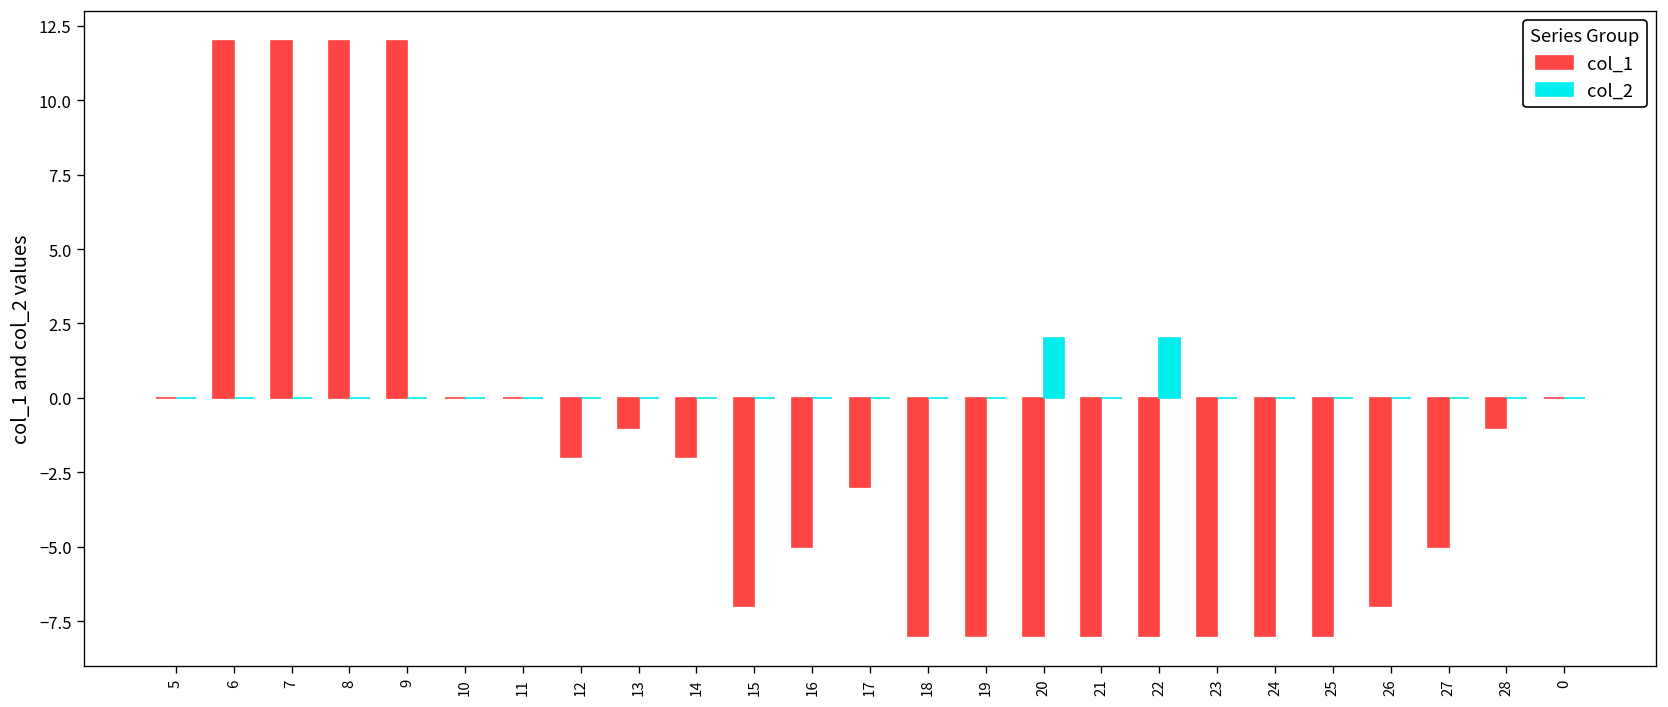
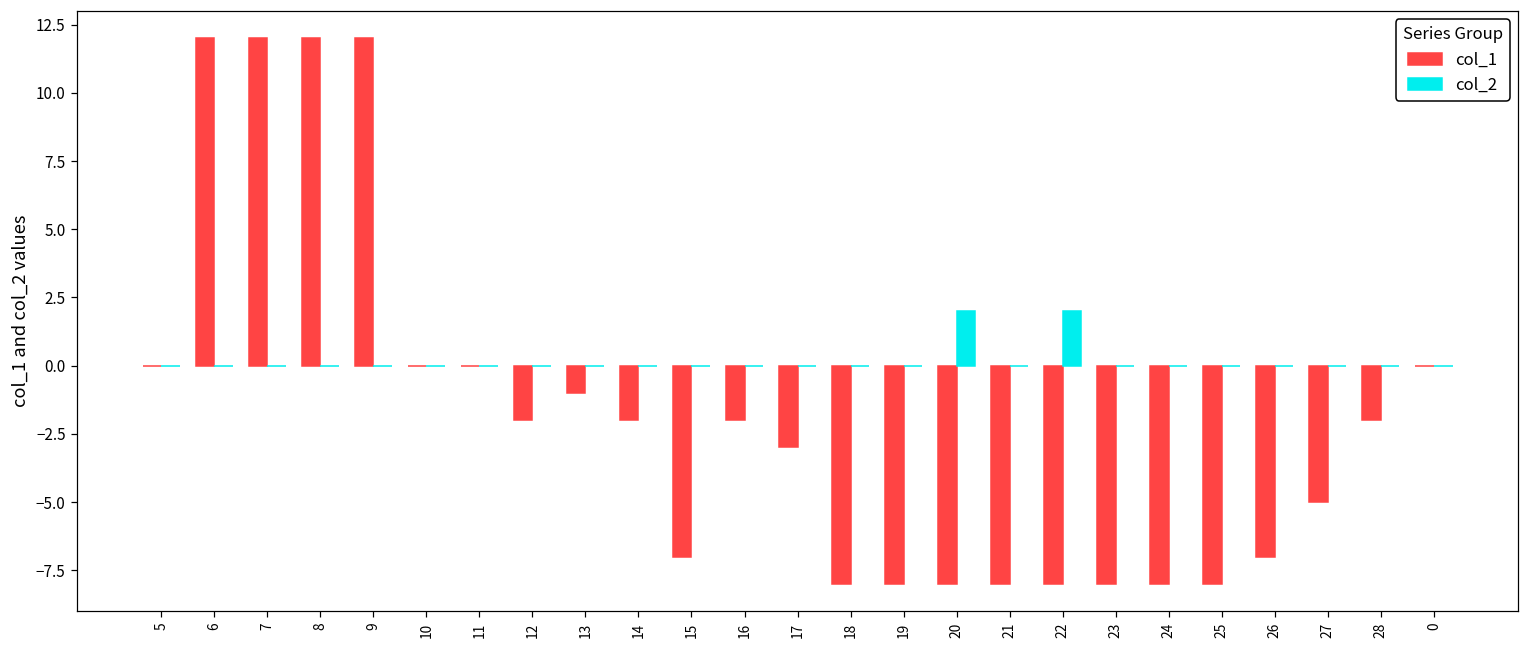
col_1, 16: -5 -> -2
col_1, 28: -1 -> -2
